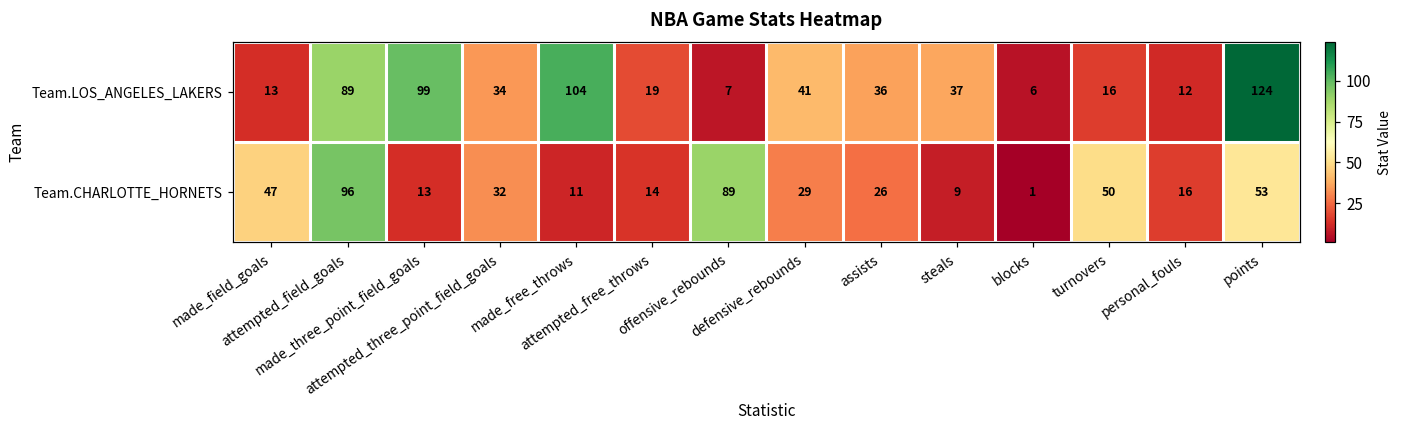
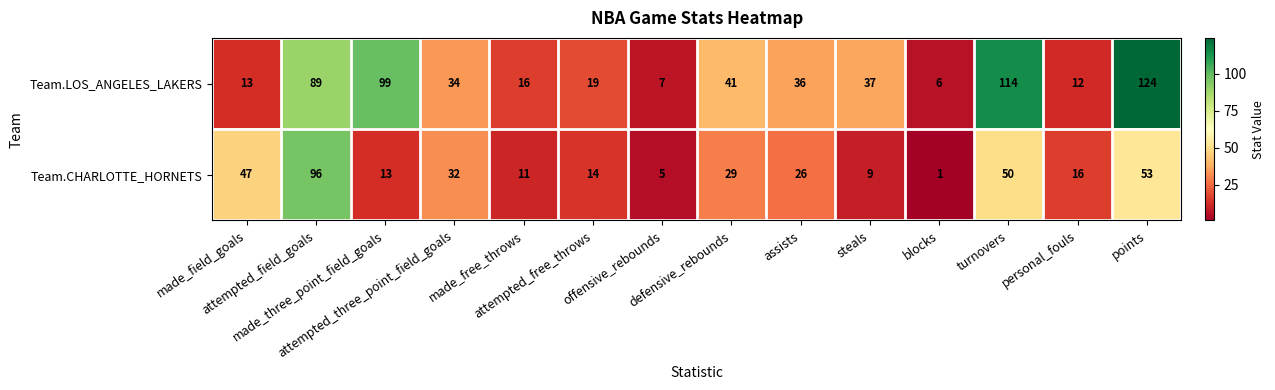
Team.LOS_ANGELES_LAKERS, made_free_throws: 104 -> 16
Team.LOS_ANGELES_LAKERS, turnovers: 16 -> 114
Team.CHARLOTTE_HORNETS, offensive_rebounds: 89 -> 5
